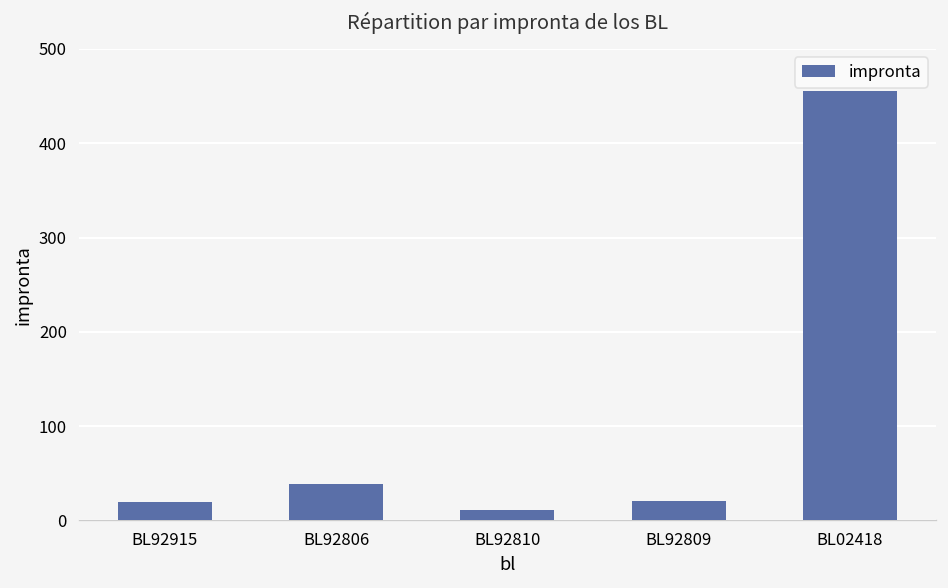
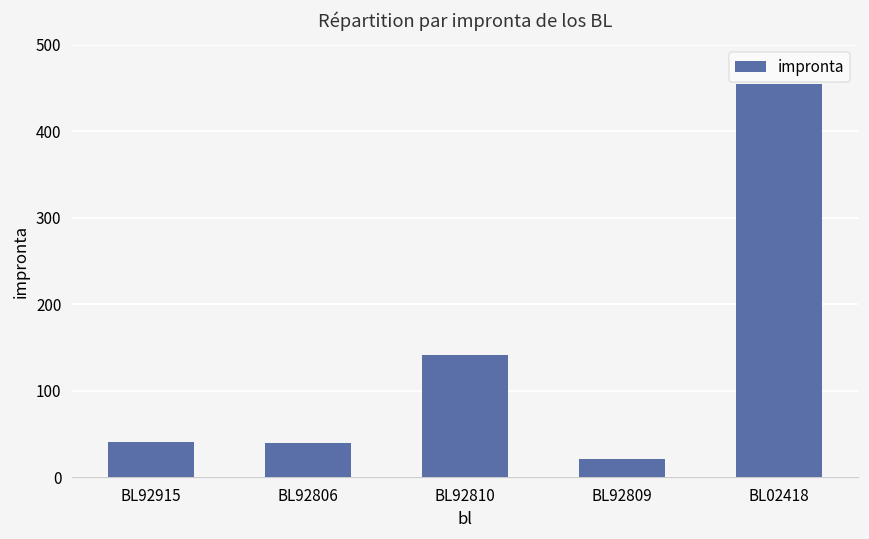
BL92915: 20 -> 40
BL92810: 10 -> 140
